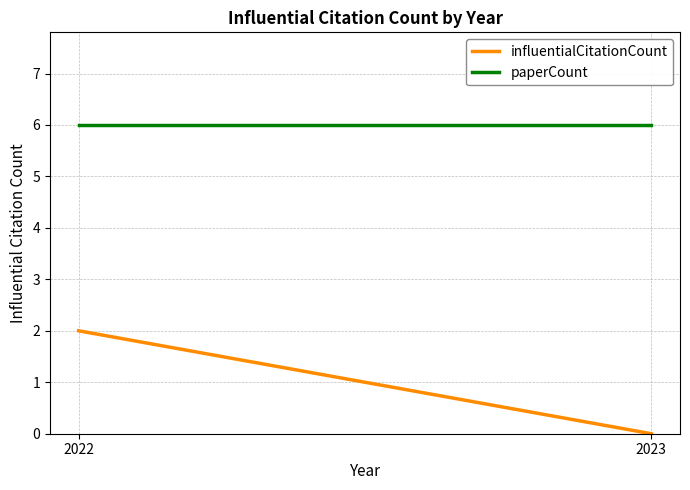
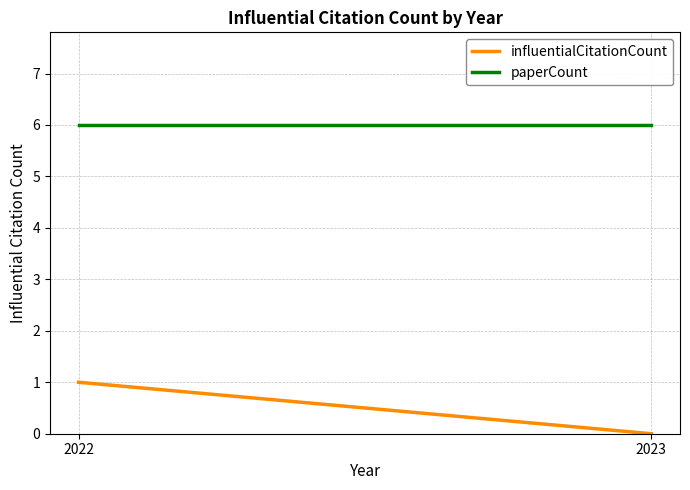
influentialCitationCount, 2022: 2 -> 1
